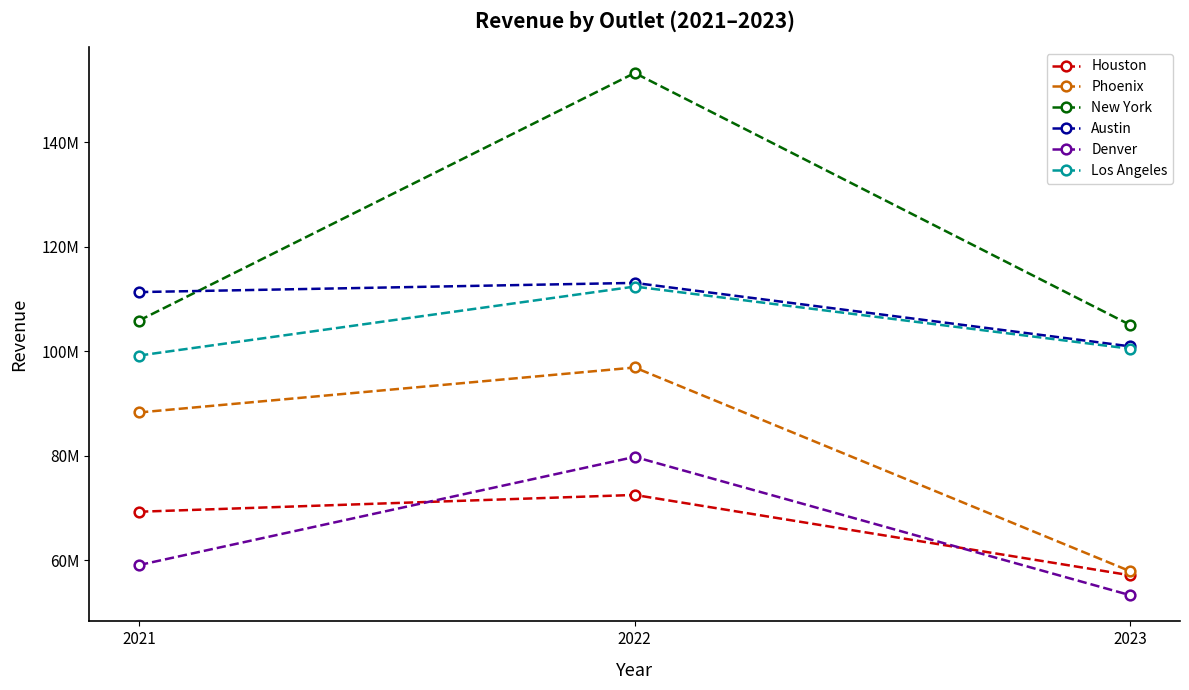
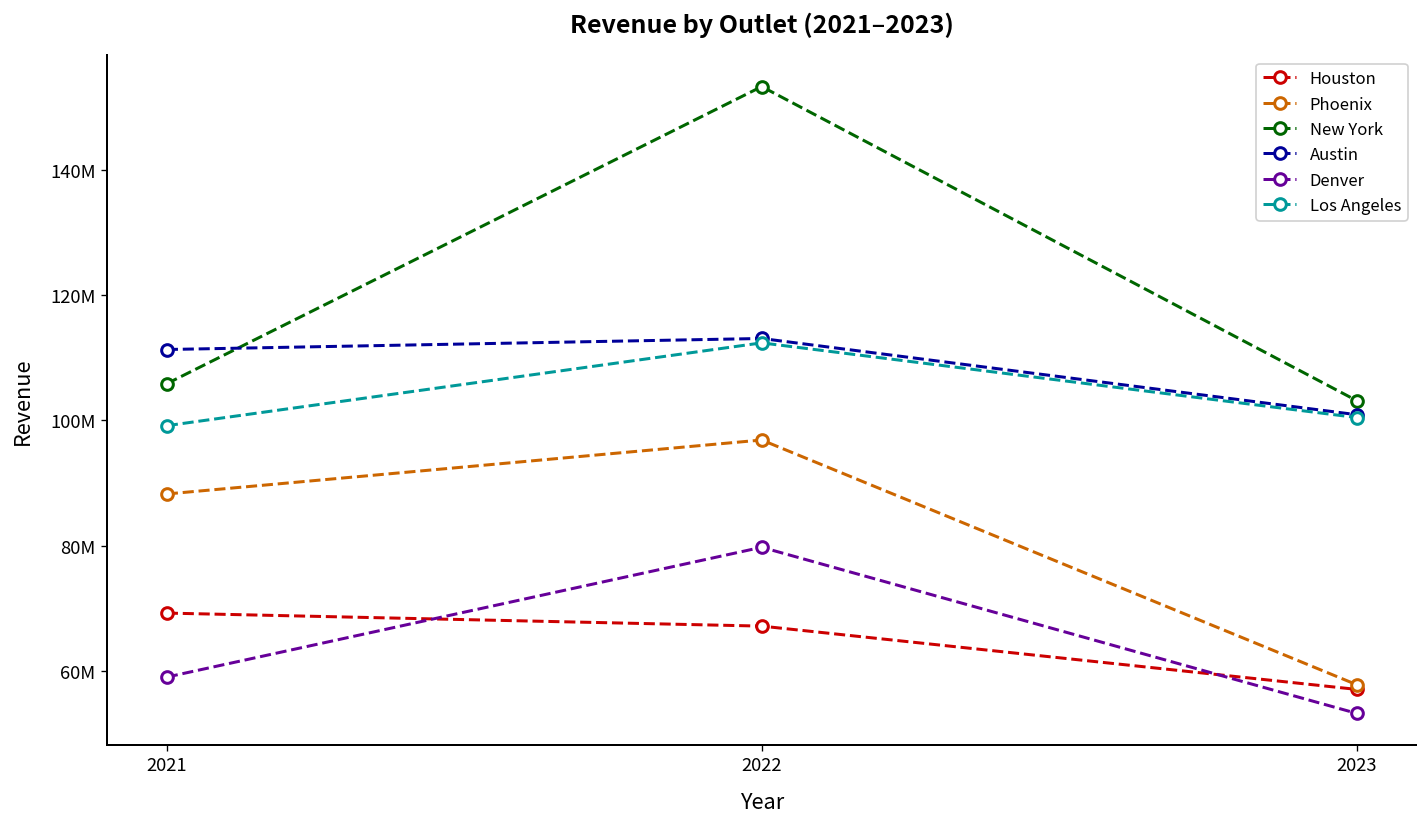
Houston, 2022: 72000000 -> 67000000
New York, 2023: 105000000 -> 103000000
